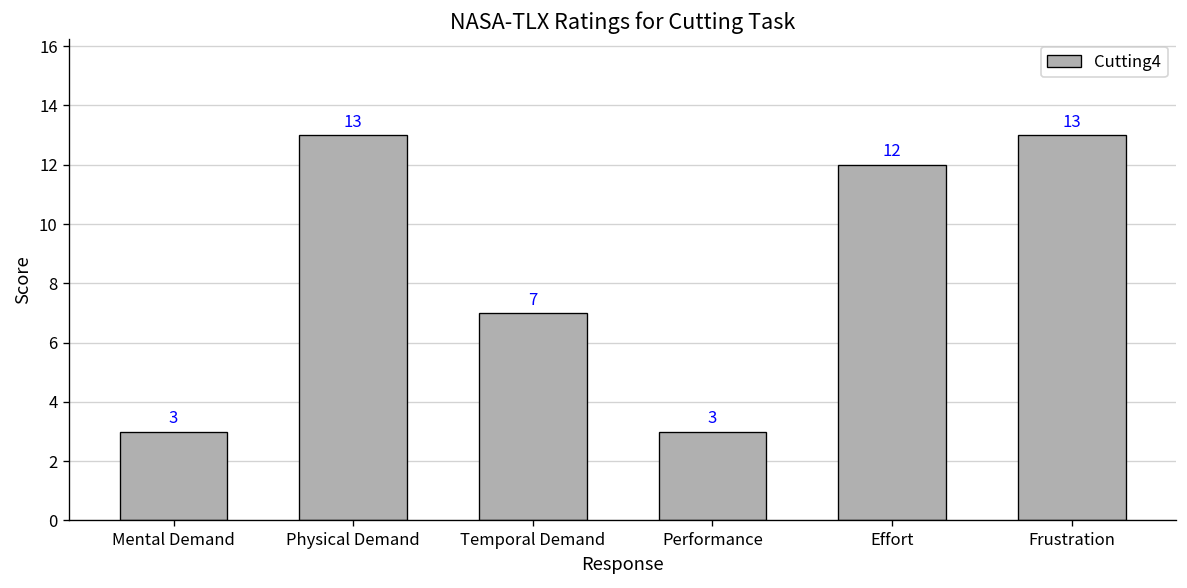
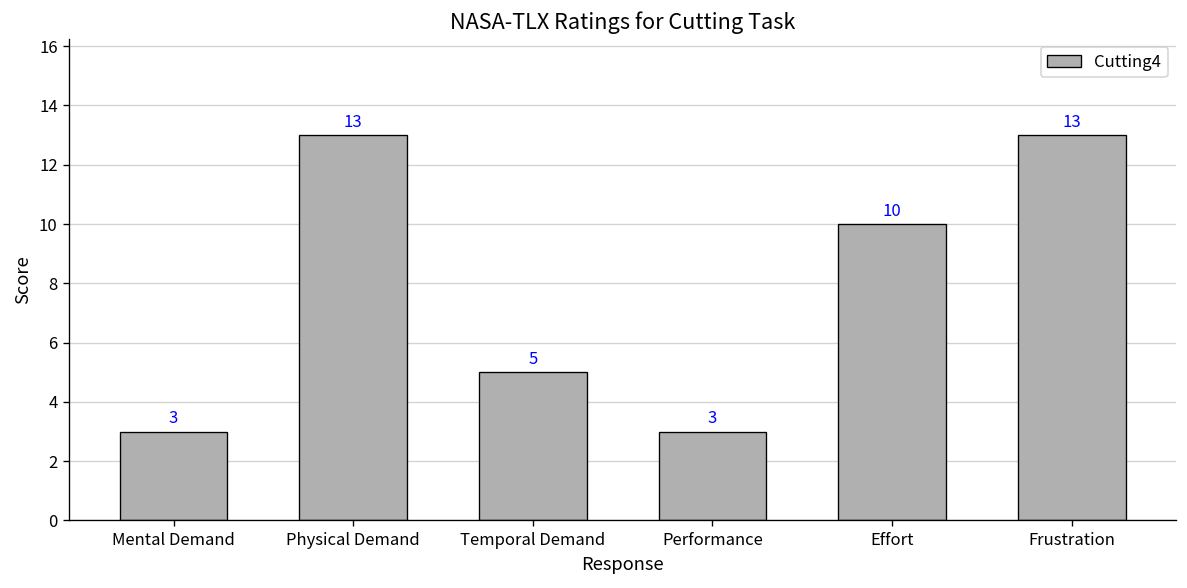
Temporal Demand: 7 -> 5
Effort: 12 -> 10
